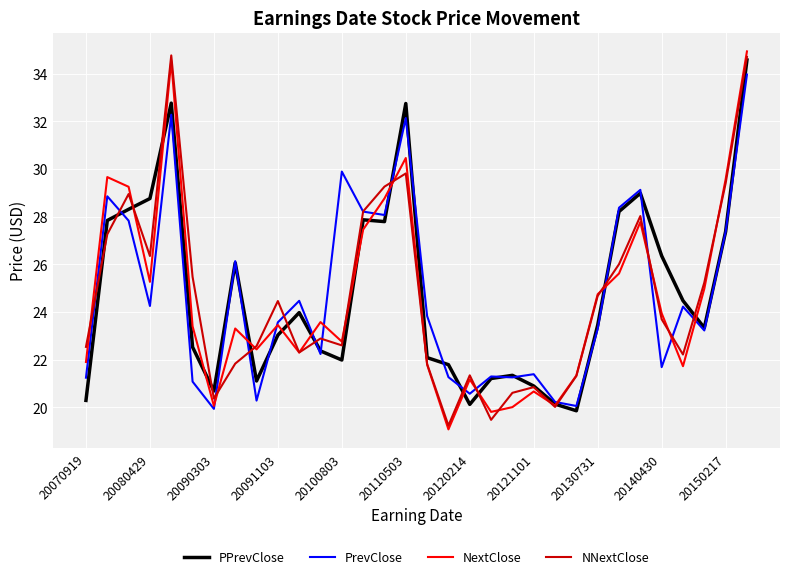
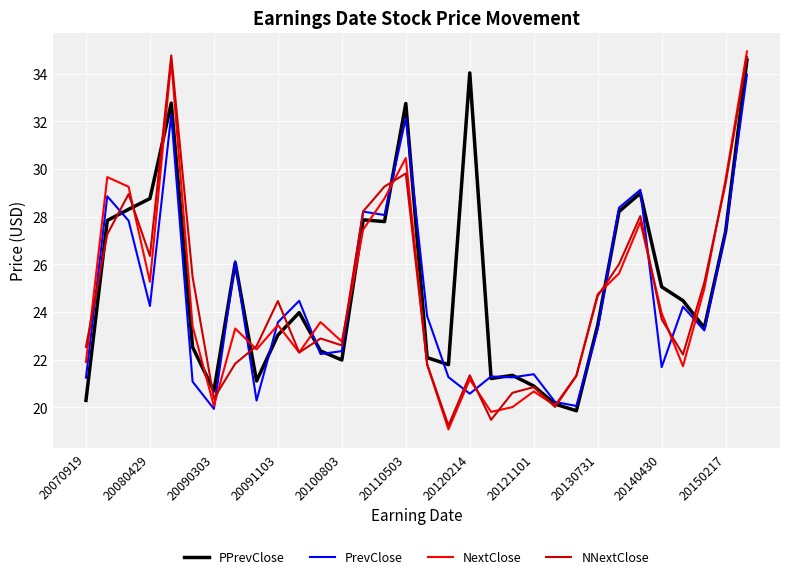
PrevClose, 20100803: 29.9 -> 22.4
PPrevClose, 20120214: 20.1 -> 34.0
PPrevClose, 20140430: 26.4 -> 25.1
